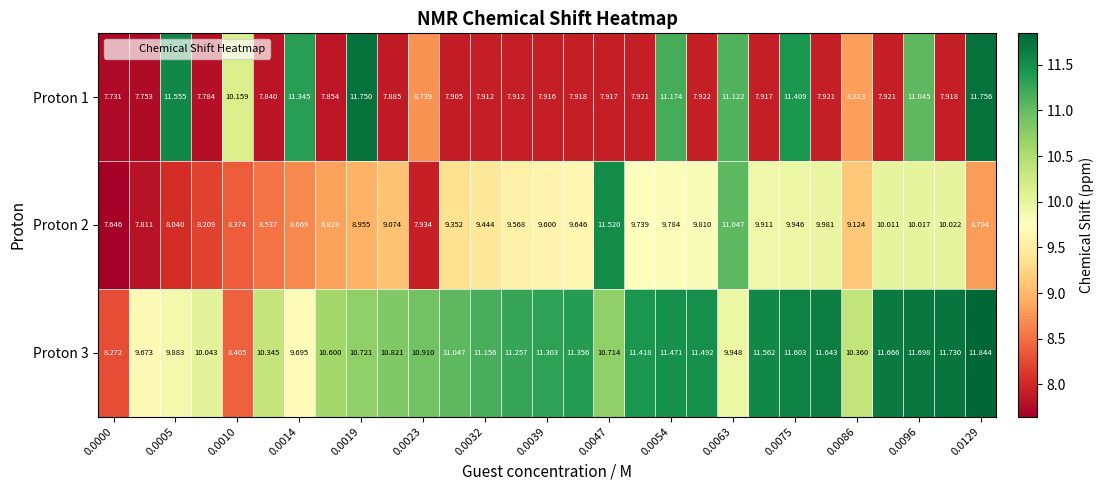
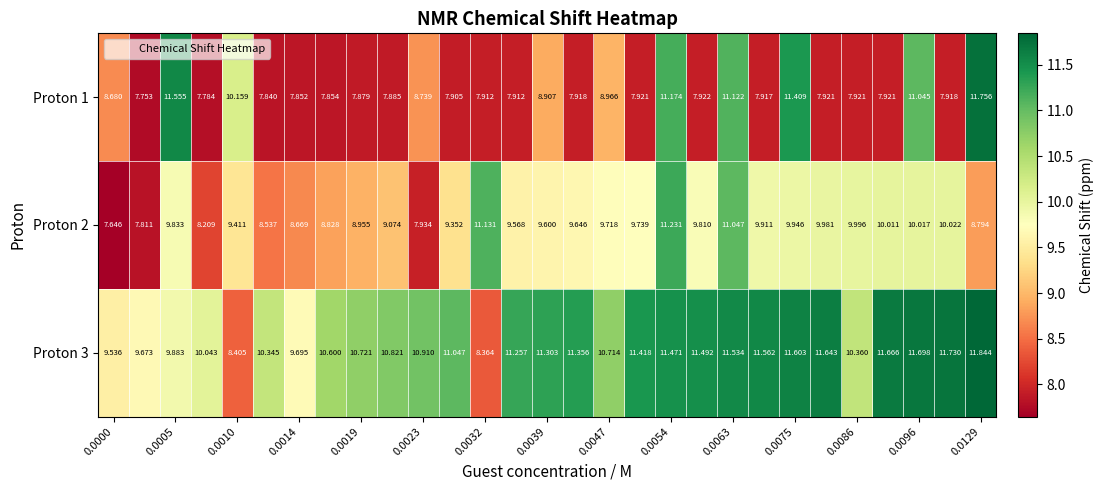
Proton 1, 0.0000: 7.731 -> 8.680
Proton 1, 0.0014: 11.345 -> 7.852
Proton 1, 0.0019: 11.750 -> 7.879
Proton 1, 0.0039: 7.916 -> 8.907
Proton 1, 0.0047: 7.917 -> 8.966
Proton 1, 0.0086: 8.813 -> 7.921
Proton 2, 0.0005: 8.040 -> 9.833
Proton 2, 0.0010: 8.374 -> 9.411
Proton 2, 0.0032: 9.444 -> 11.131
Proton 2, 0.0047: 11.520 -> 9.718
Proton 2, 0.0054: 9.784 -> 11.231
Proton 2, 0.0086: 9.124 -> 9.996
Proton 3, 0.0000: 8.272 -> 9.536
Proton 3, 0.0032: 11.156 -> 8.364
Proton 3, 0.0063: 9.948 -> 11.534
